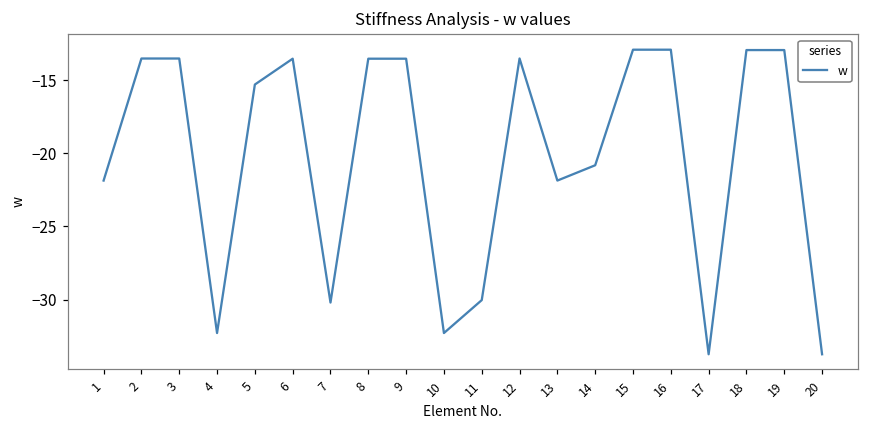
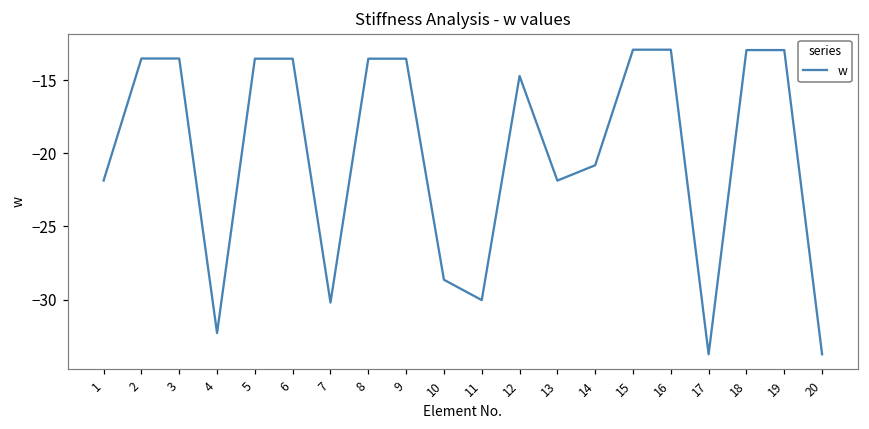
5: -15.3 -> -13.5
10: -32.3 -> -28.6
12: -13.5 -> -14.7
